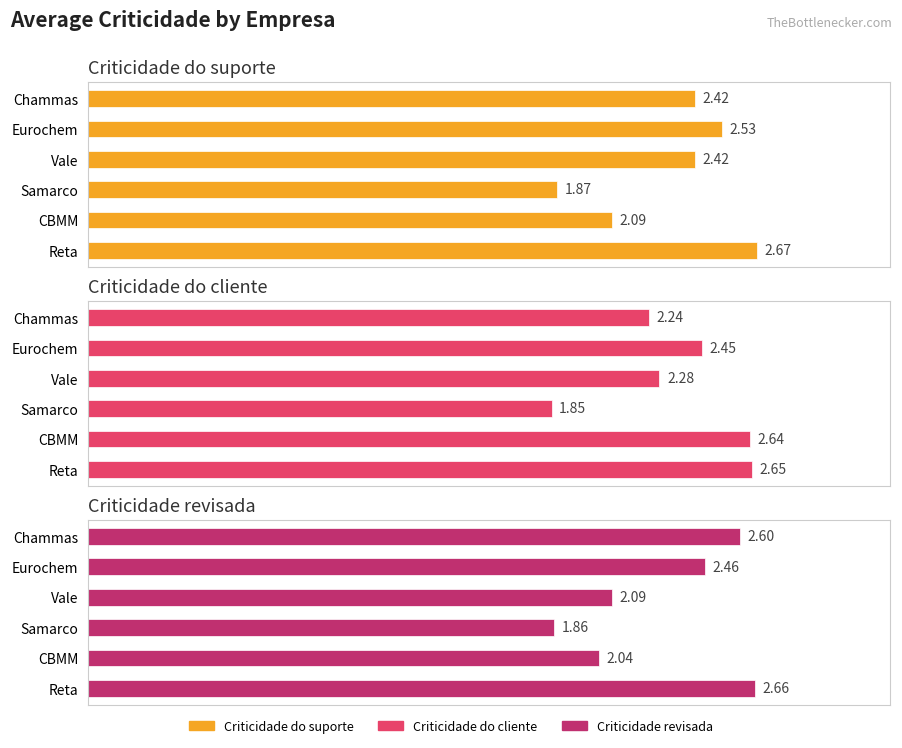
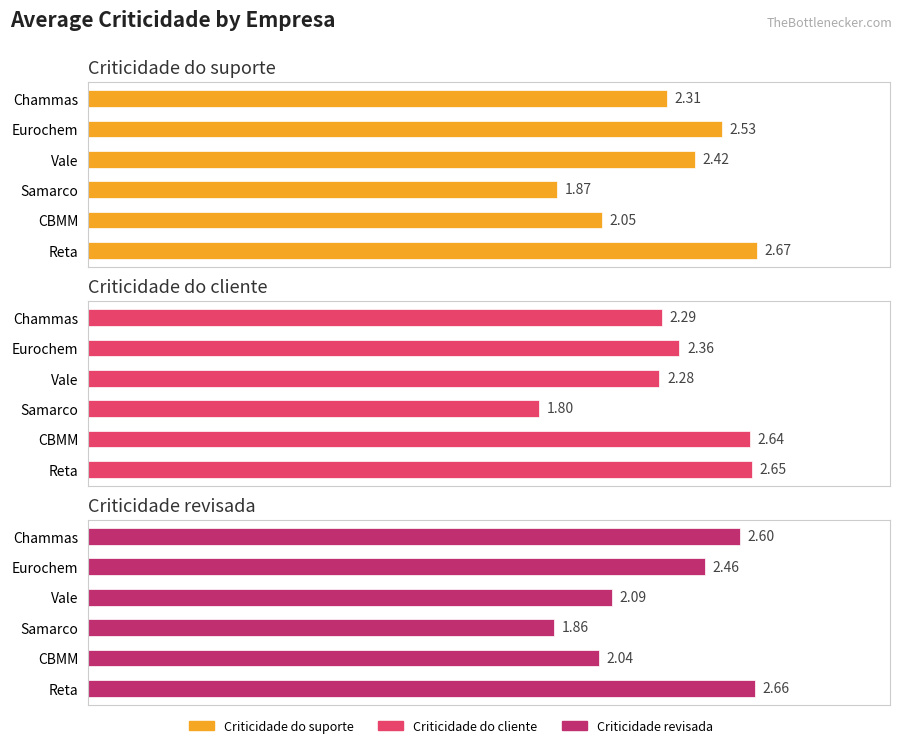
Criticidade do suporte, Chammas: 2.42 -> 2.31
Criticidade do suporte, CBMM: 2.09 -> 2.05
Criticidade do cliente, Chammas: 2.24 -> 2.29
Criticidade do cliente, Eurochem: 2.45 -> 2.36
Criticidade do cliente, Samarco: 1.85 -> 1.80
